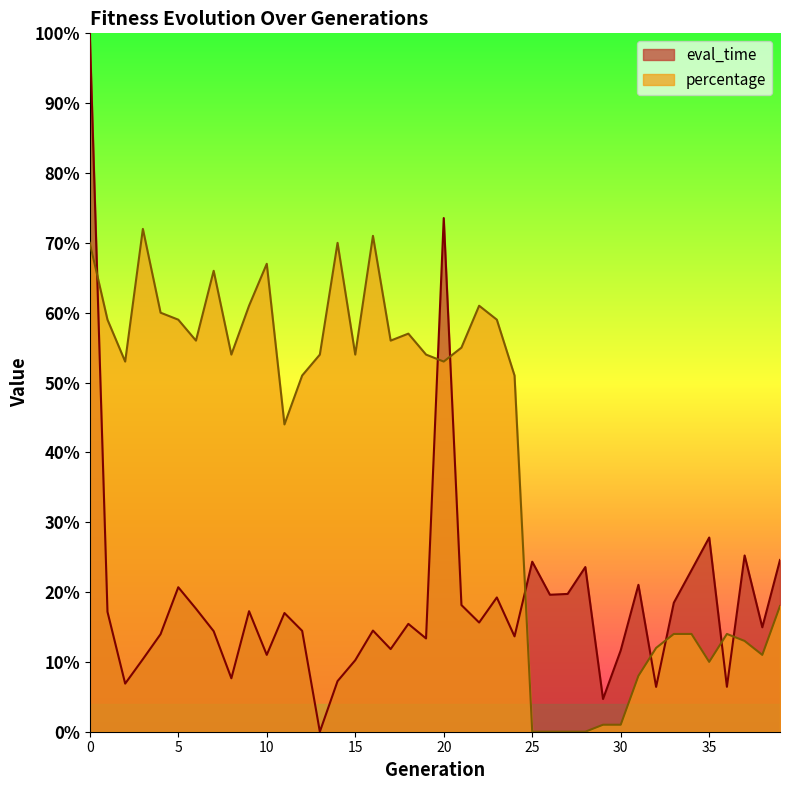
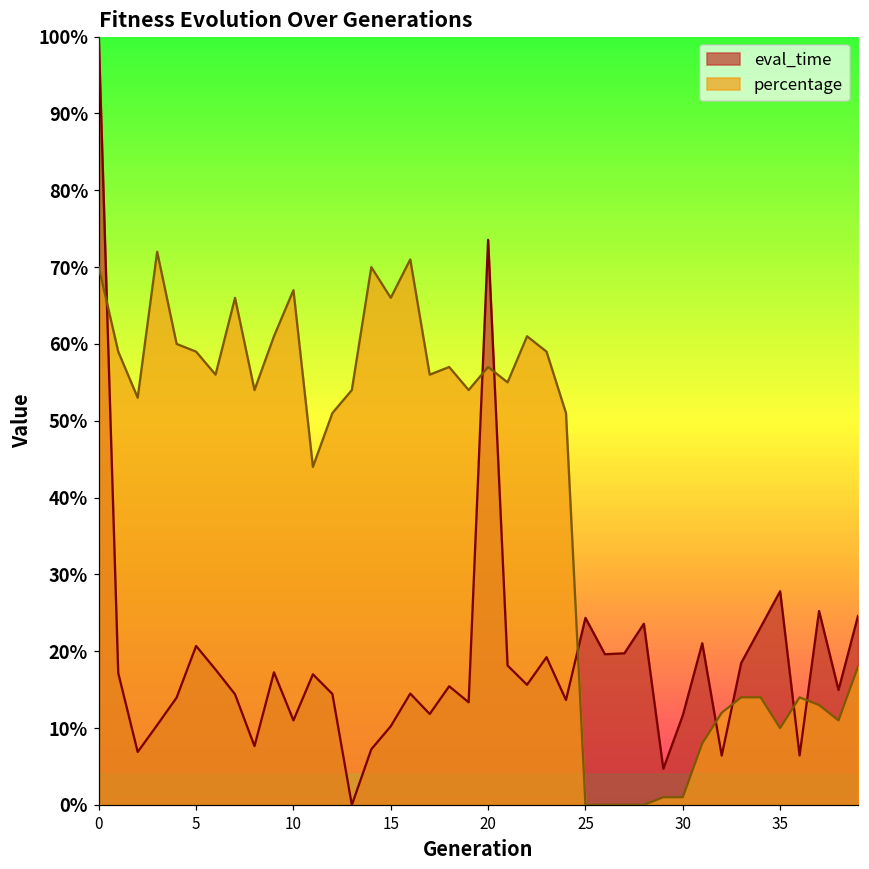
percentage, 15: 54% -> 66%
percentage, 20: 53% -> 57%
